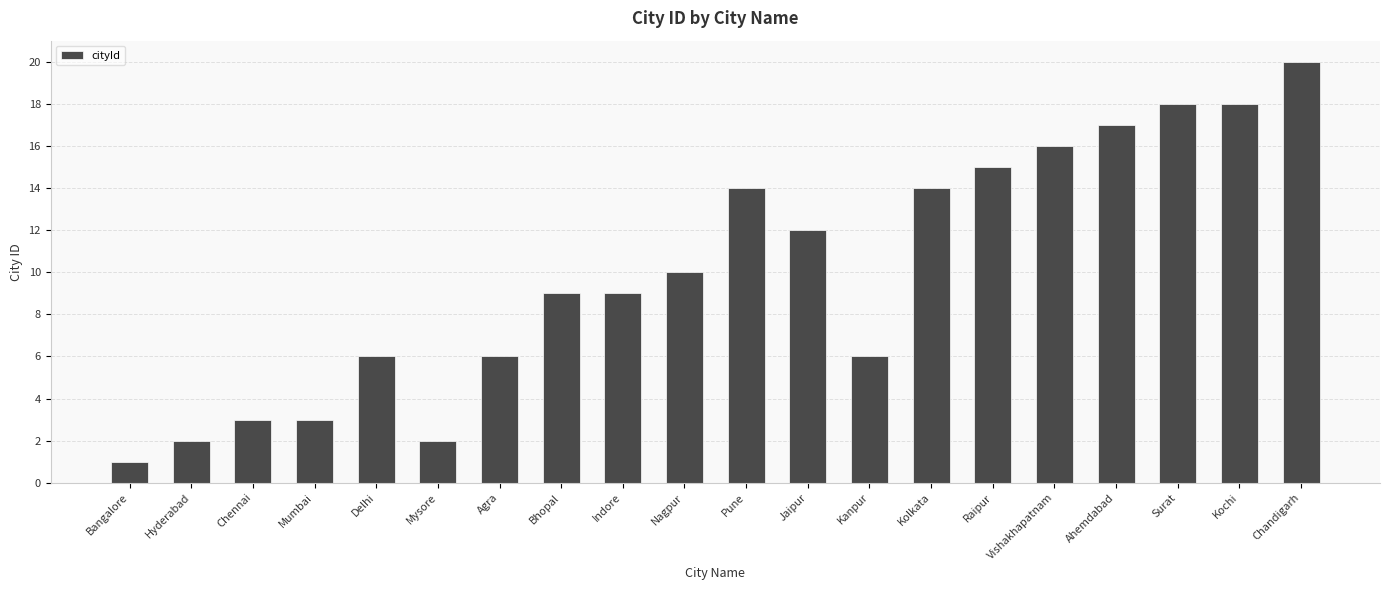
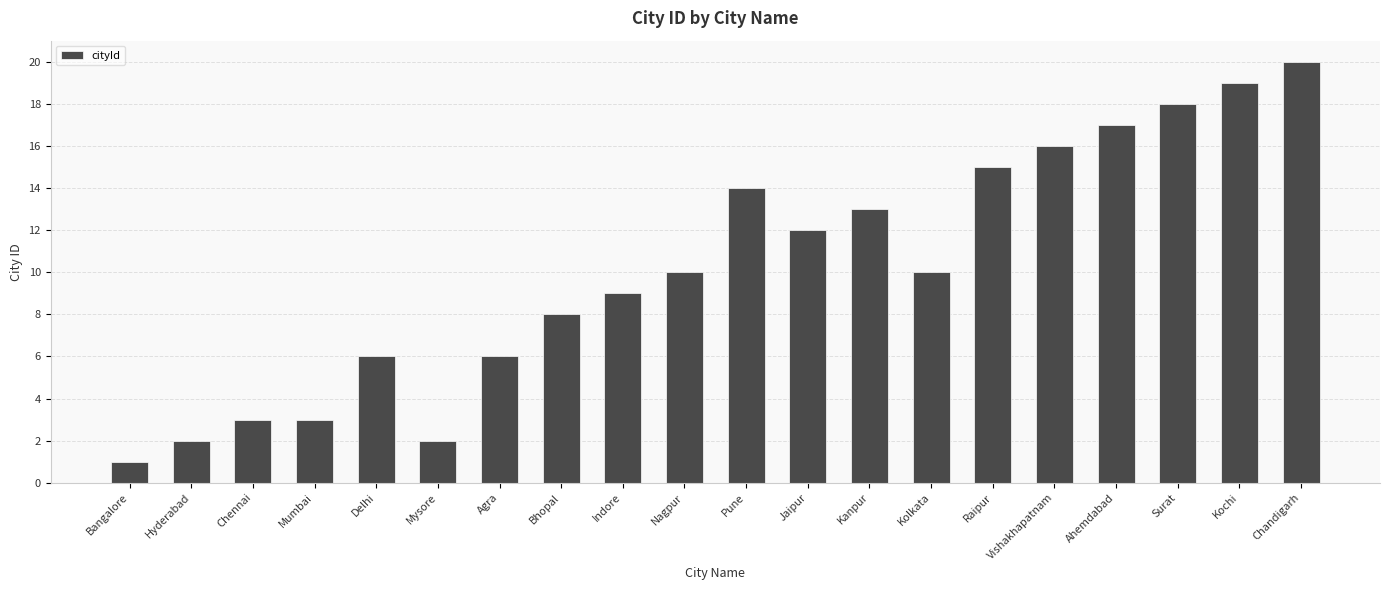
Bhopal: 9 -> 8
Kanpur: 6 -> 13
Kolkata: 14 -> 10
Kochi: 18 -> 19
